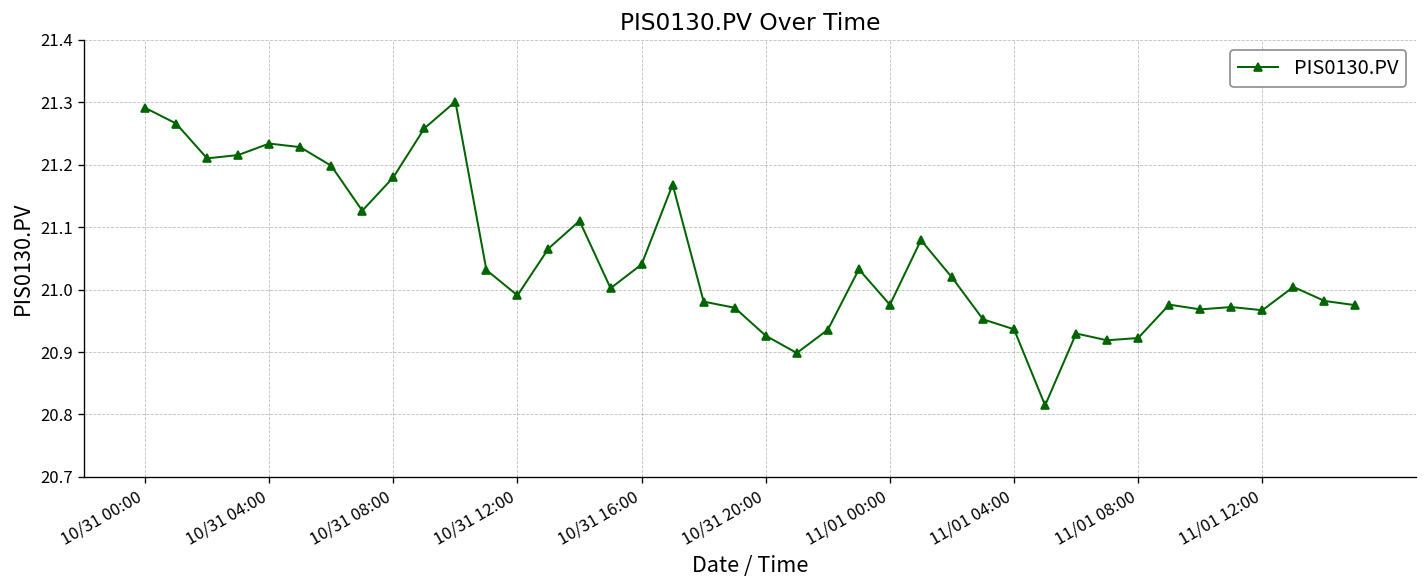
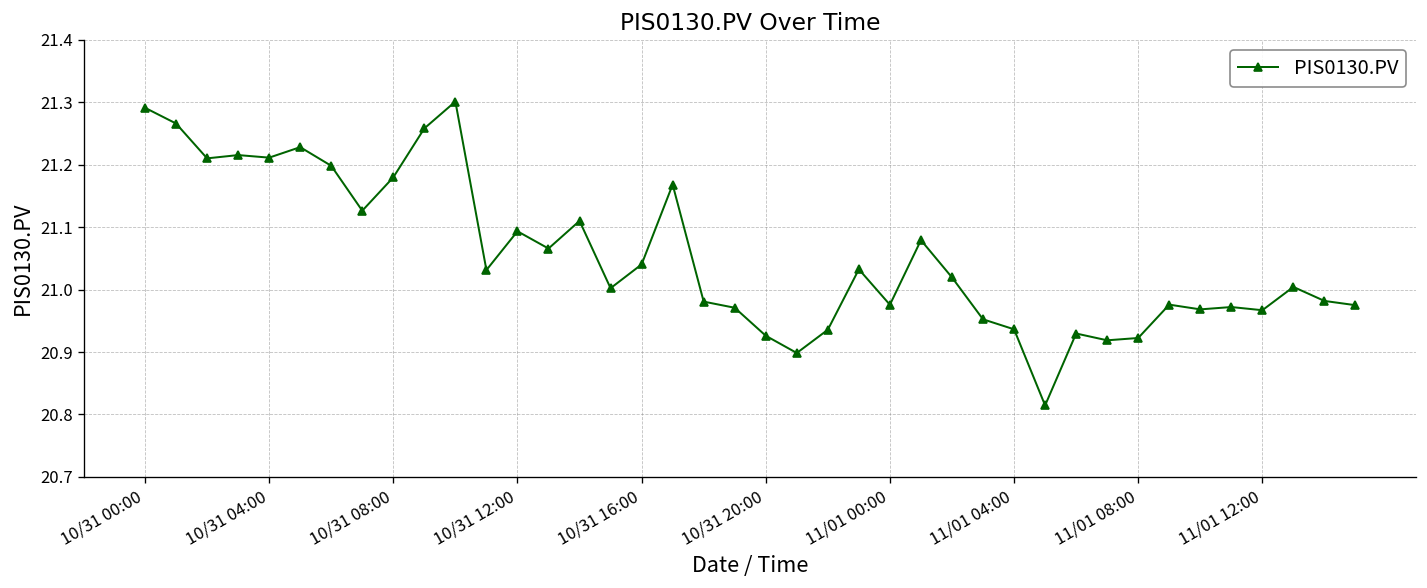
10/31 04:00: 21.23 -> 21.21
10/31 12:00: 20.99 -> 21.09
